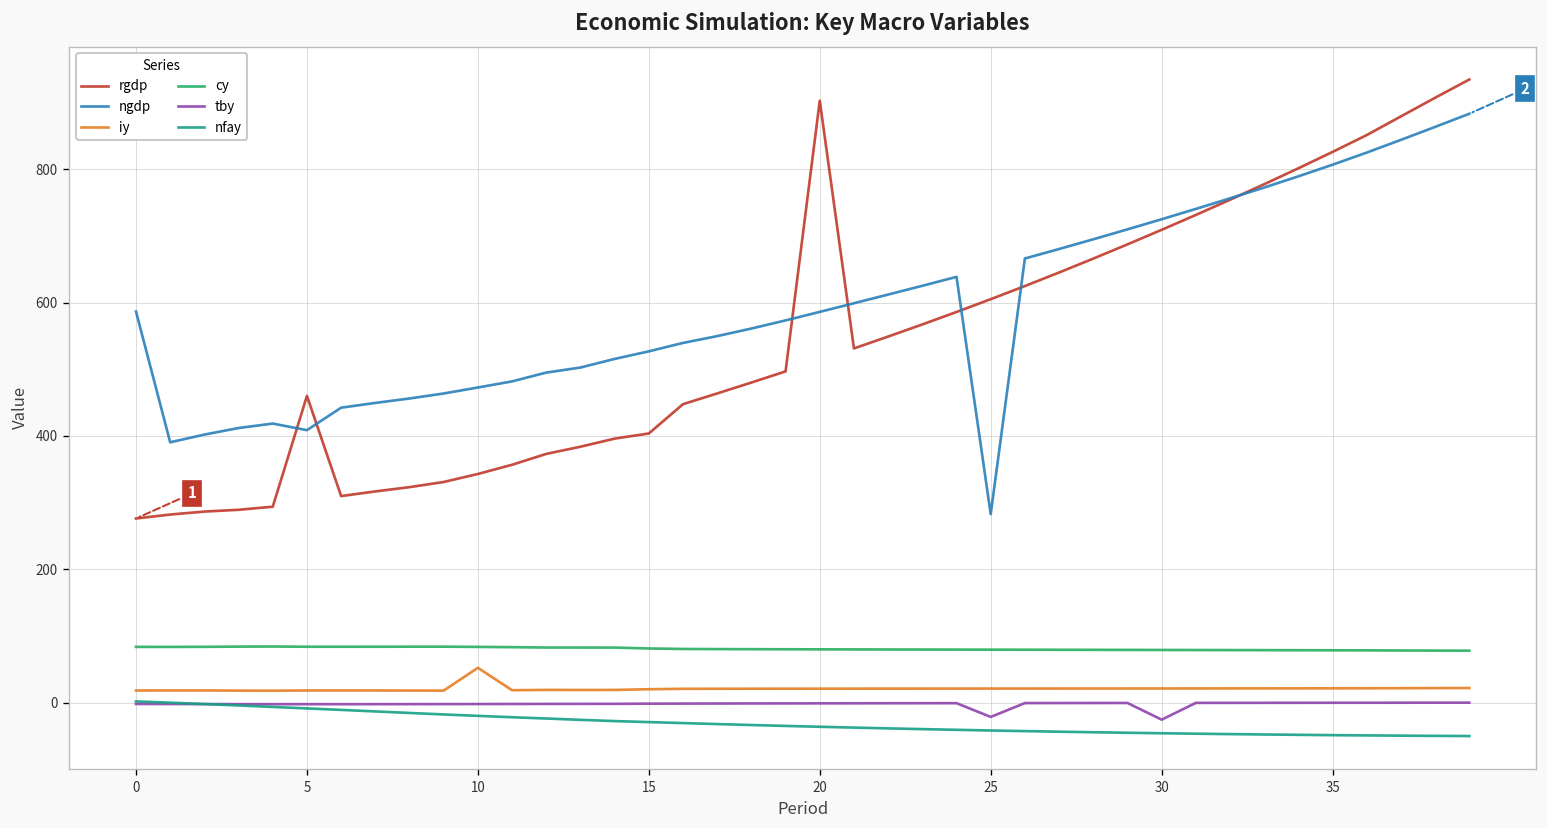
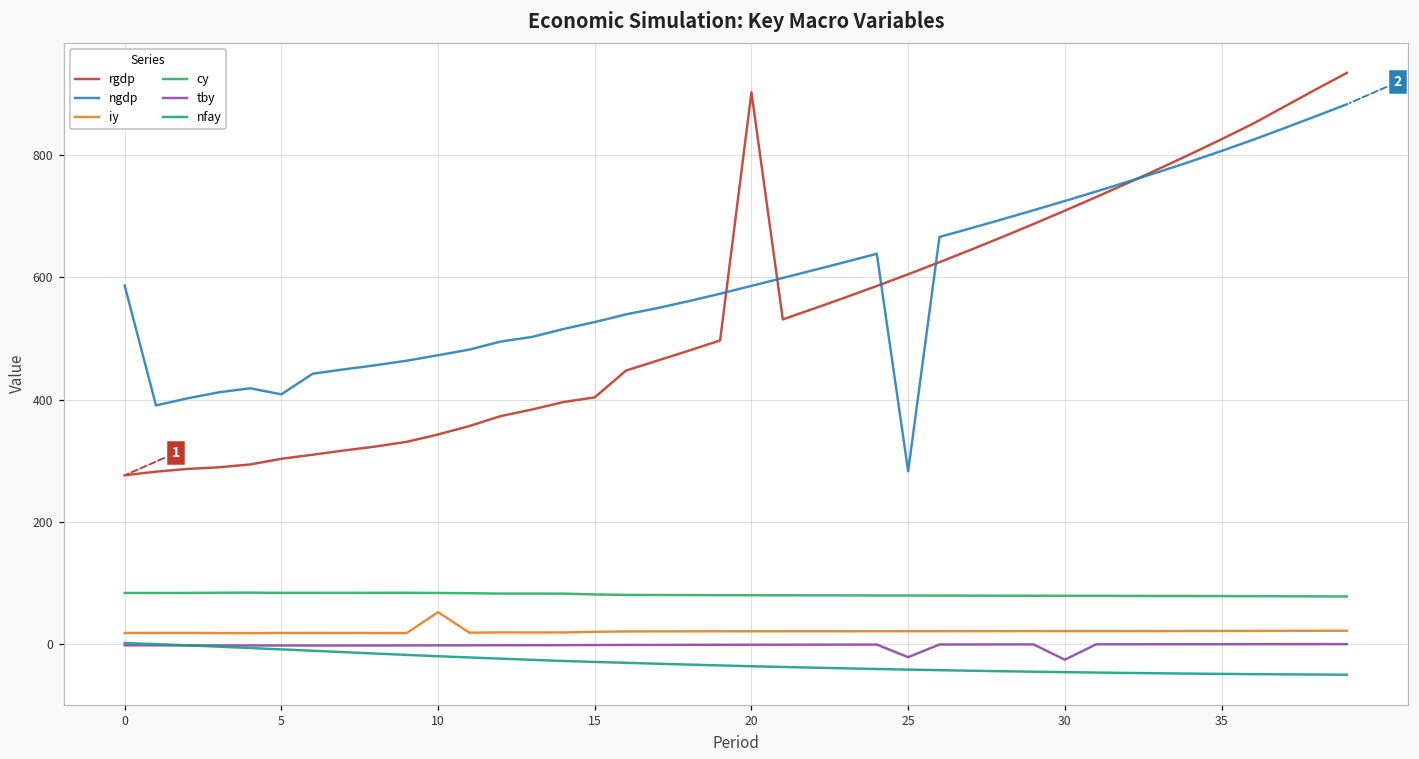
rgdp, 5: 460 -> 300
